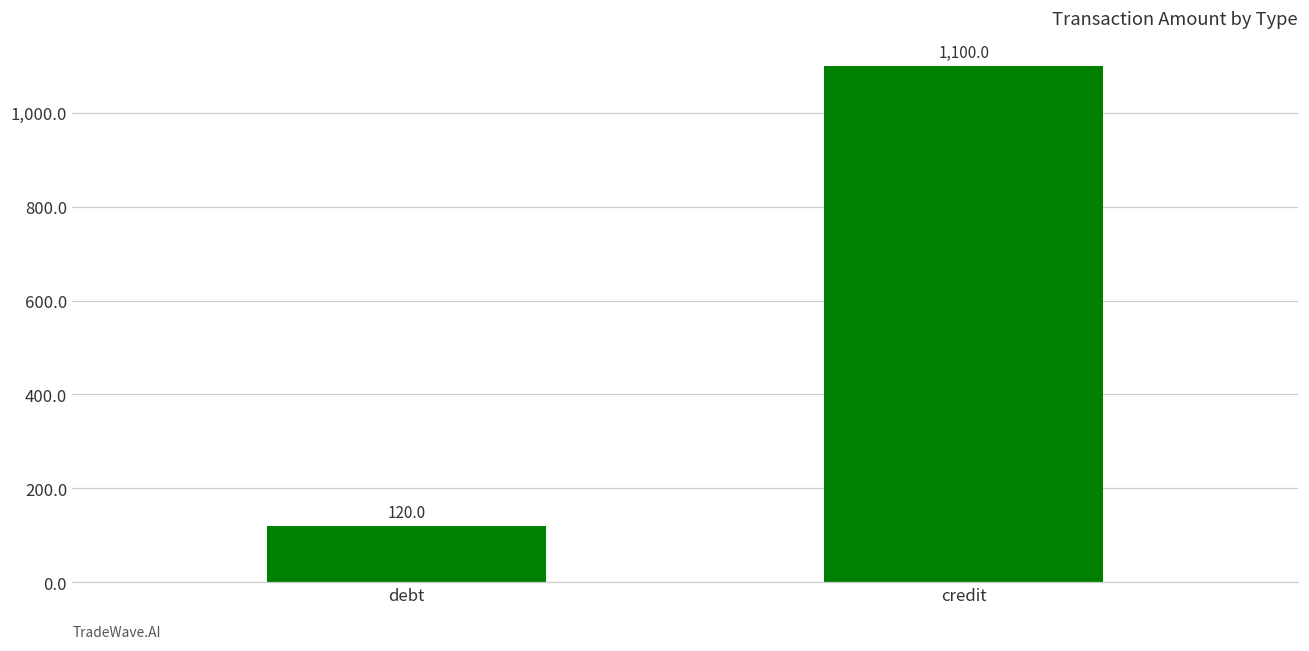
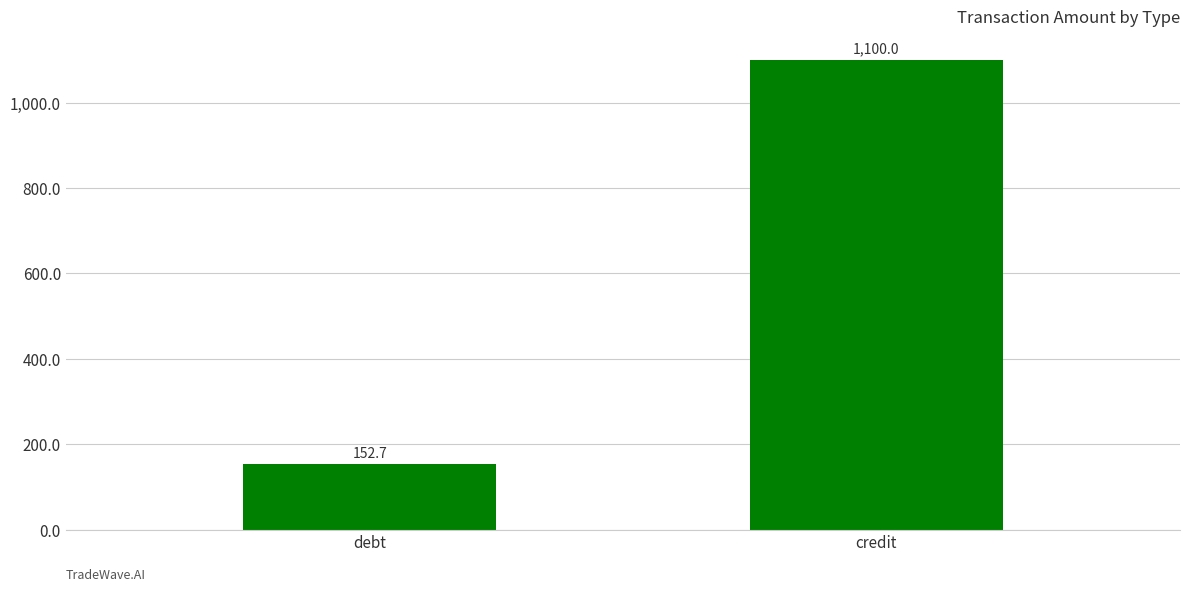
debt: 120.0 -> 152.7
